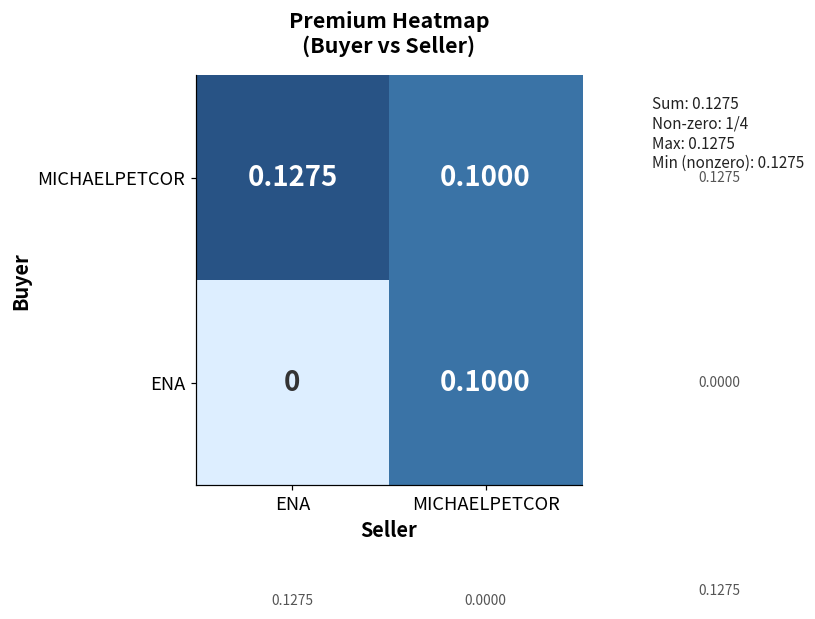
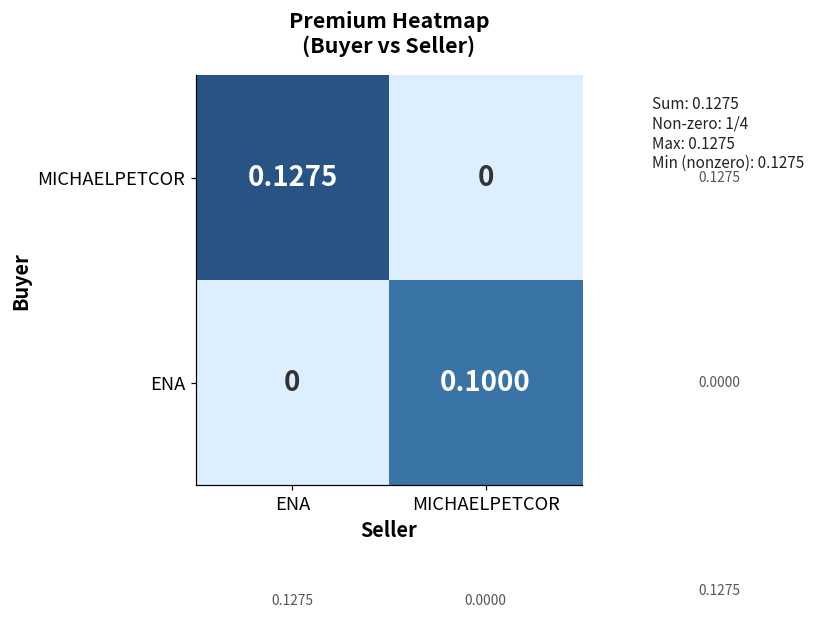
MICHAELPETCOR, MICHAELPETCOR: 0.1000 -> 0
